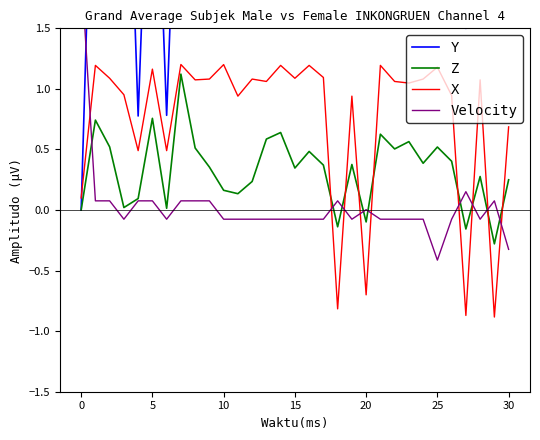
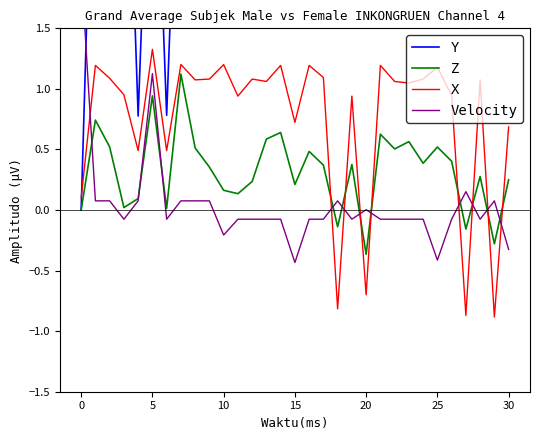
Z, 5: 0.76 -> 0.94
X, 5: 1.16 -> 1.33
Velocity, 5: 0.08 -> 1.13
Velocity, 10: -0.08 -> -0.21
Z, 15: 0.35 -> 0.21
X, 15: 1.09 -> 0.72
Velocity, 15: -0.08 -> -0.43
Z, 20: -0.10 -> -0.37
